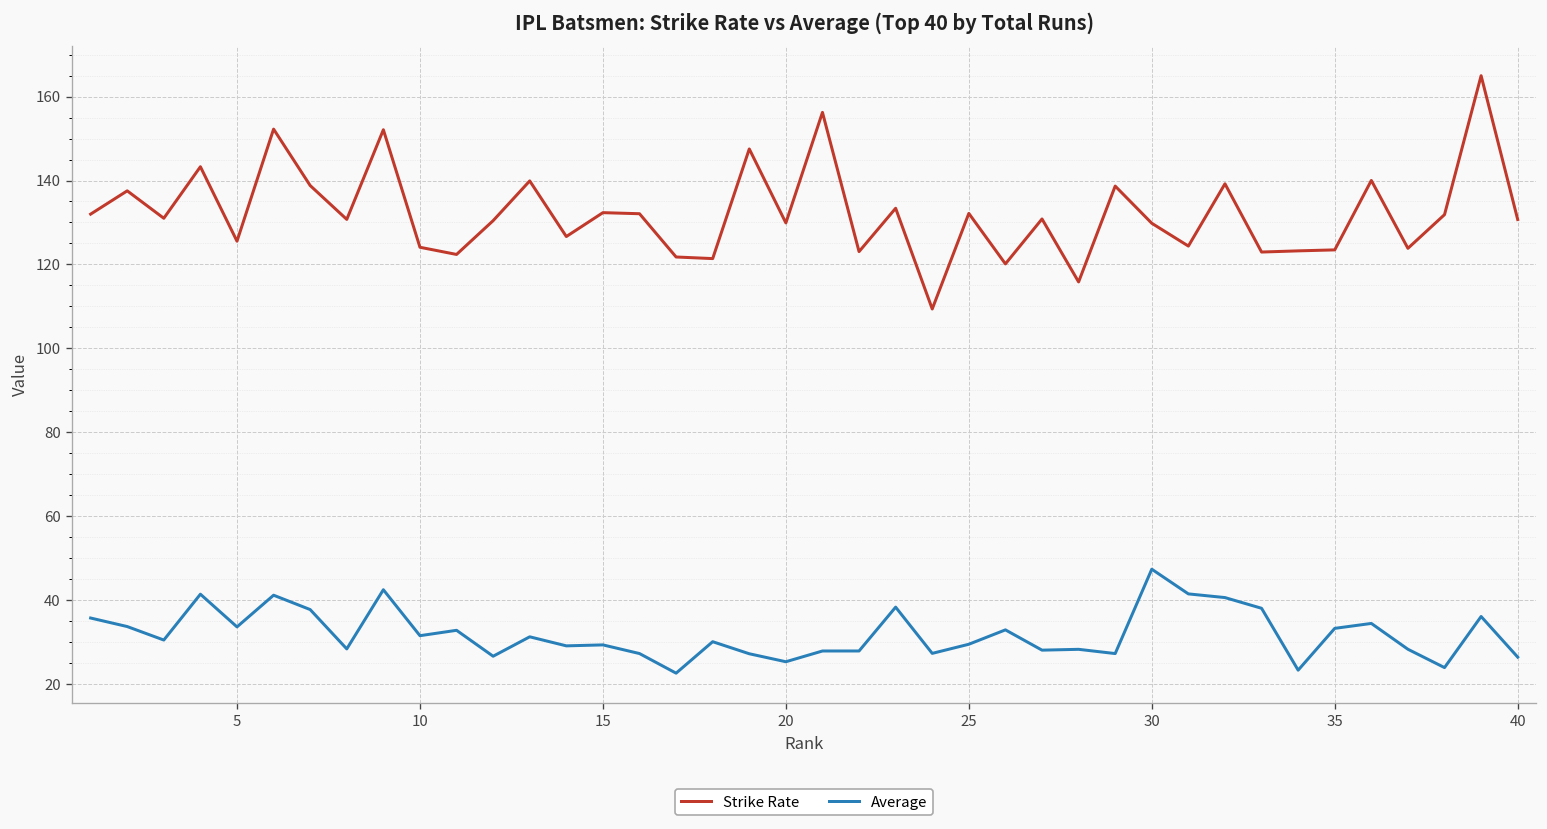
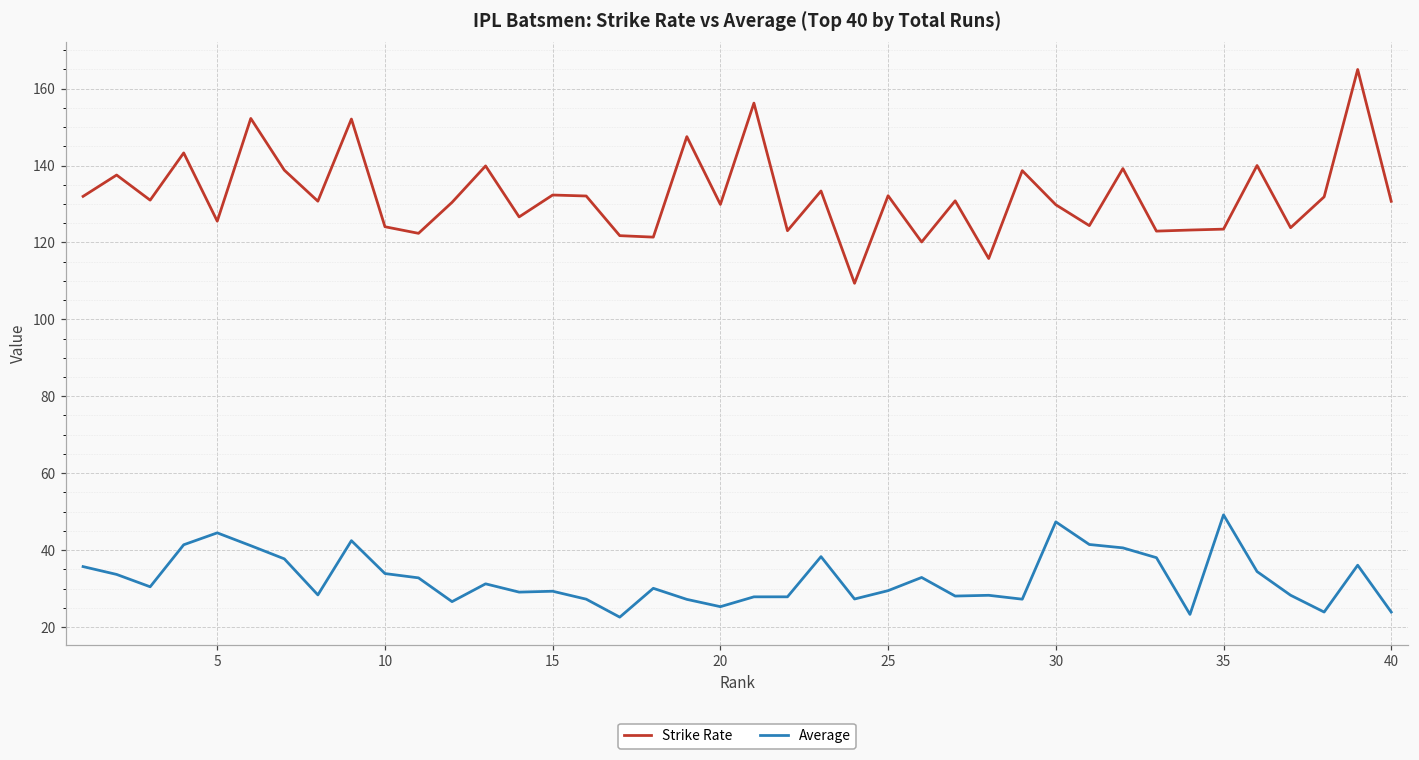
Average, 5: 34 -> 44
Average, 10: 31 -> 34
Average, 35: 33 -> 49
Average, 40: 26 -> 24
